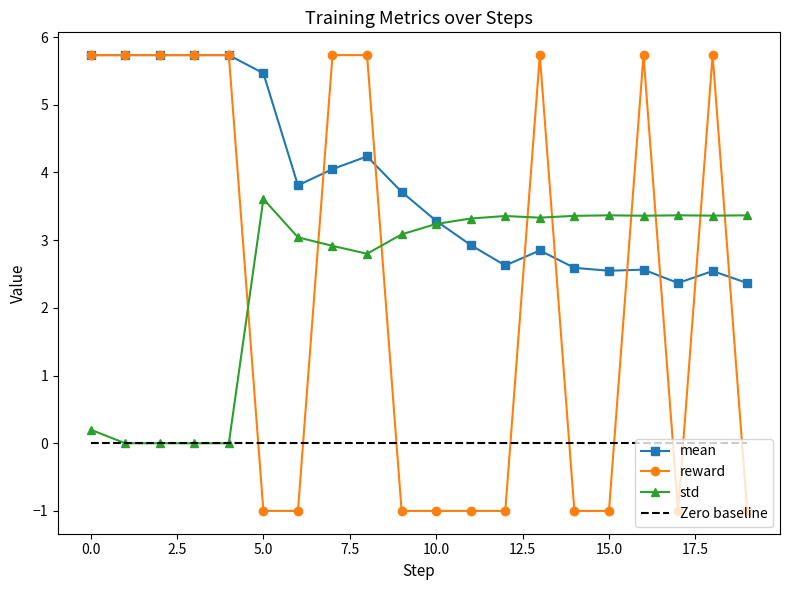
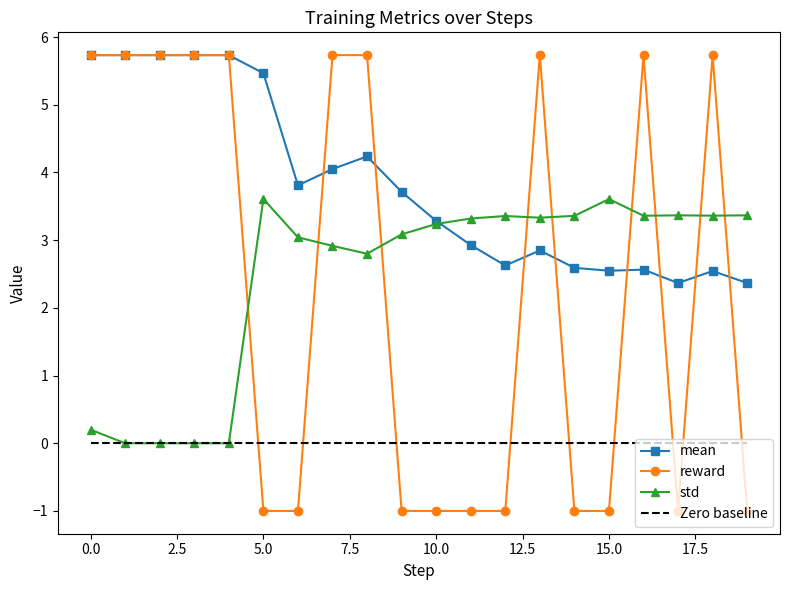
std, 15.0: 3.4 -> 3.6
